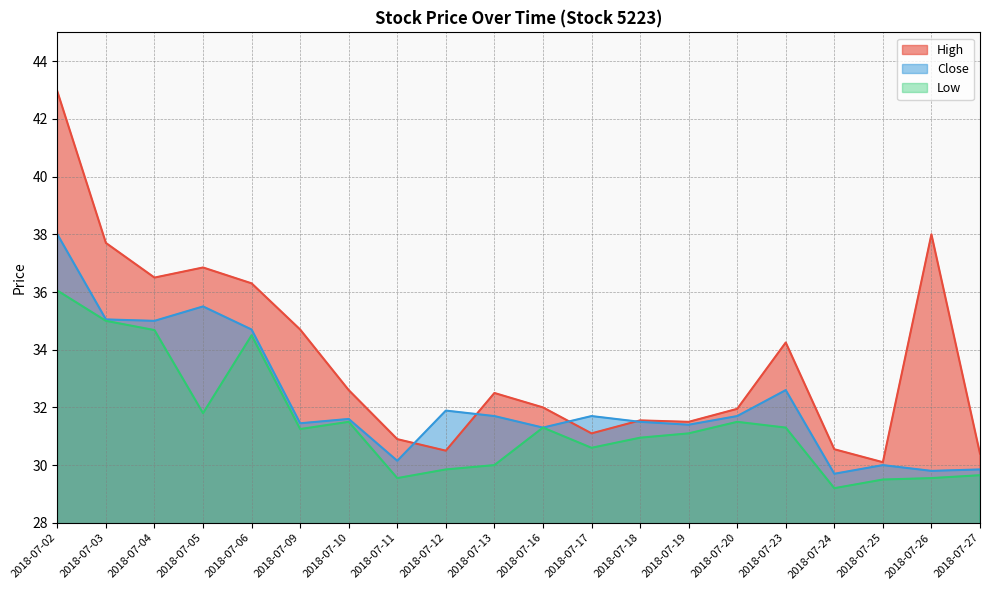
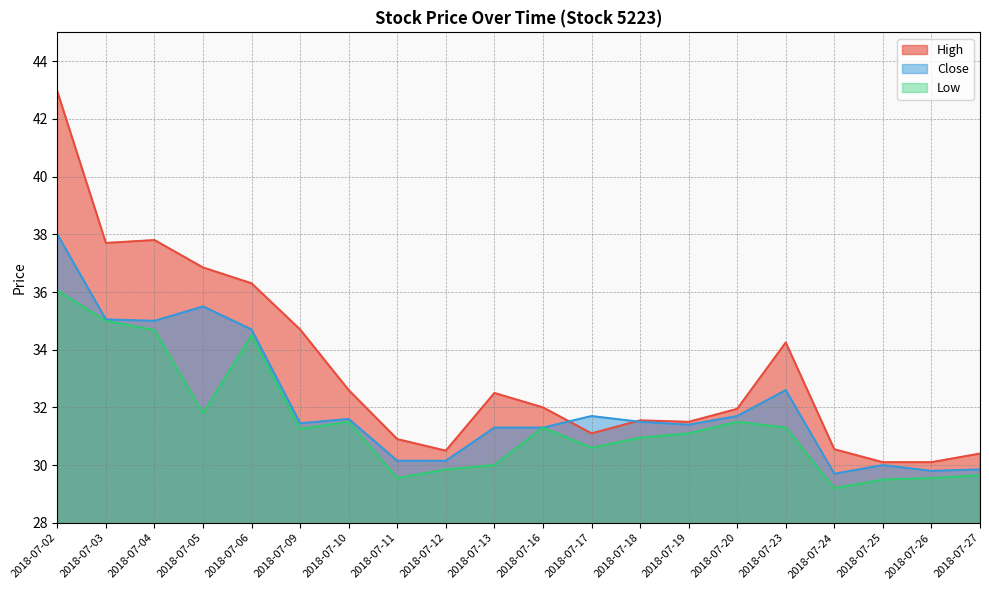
High, 2018-07-04: 36.5 -> 37.8
Close, 2018-07-12: 31.9 -> 30.2
Close, 2018-07-13: 31.7 -> 31.3
High, 2018-07-26: 38.0 -> 30.1
